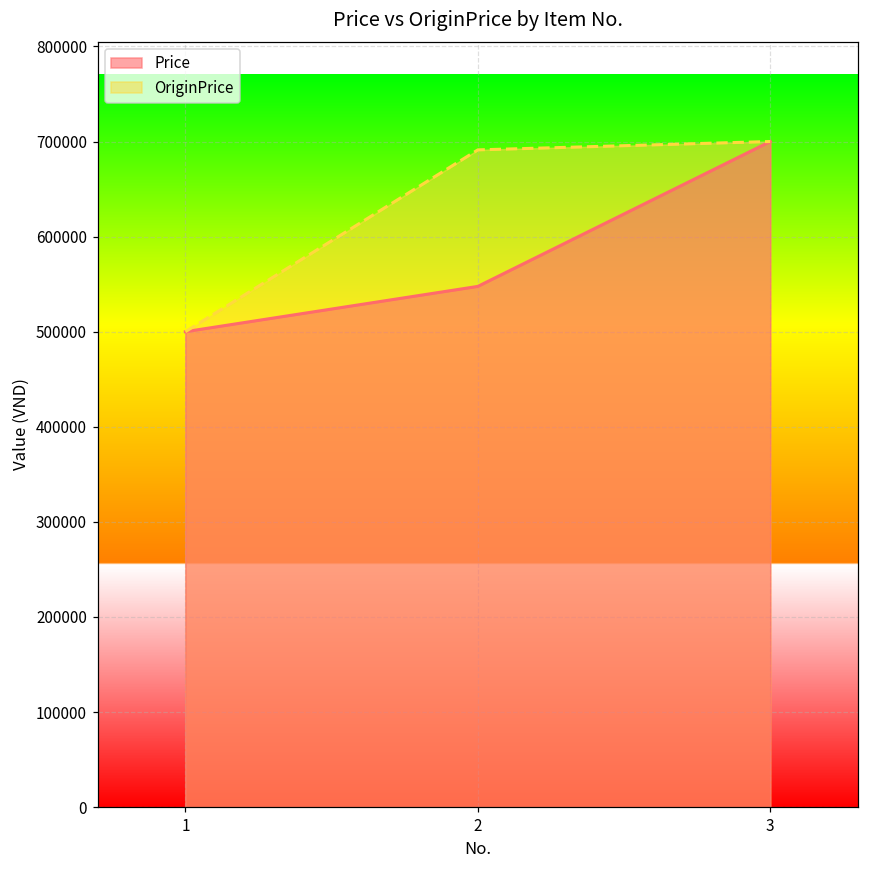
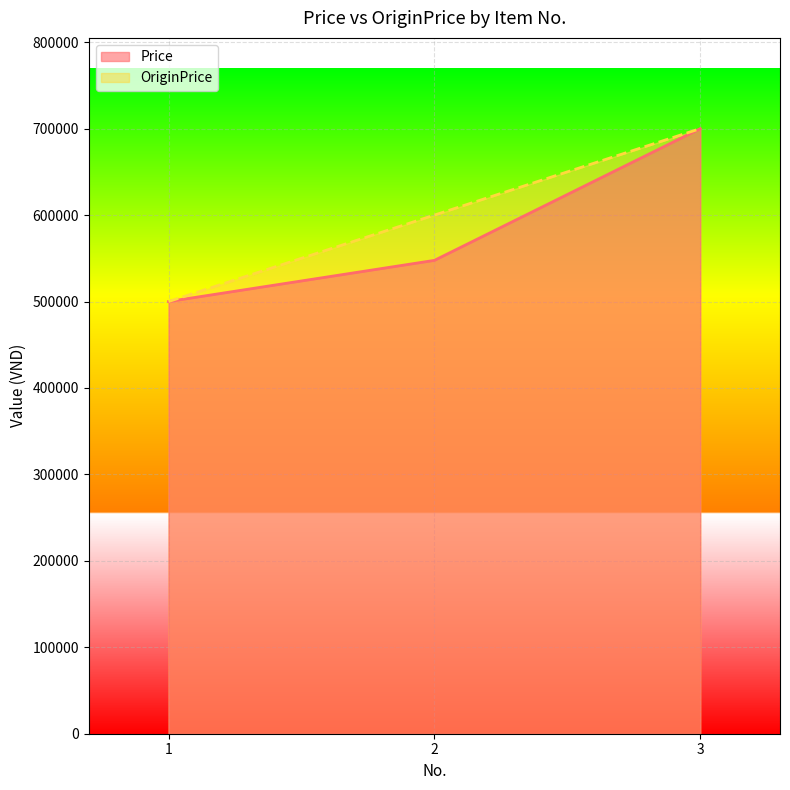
OriginPrice, 2: 690000 -> 600000
